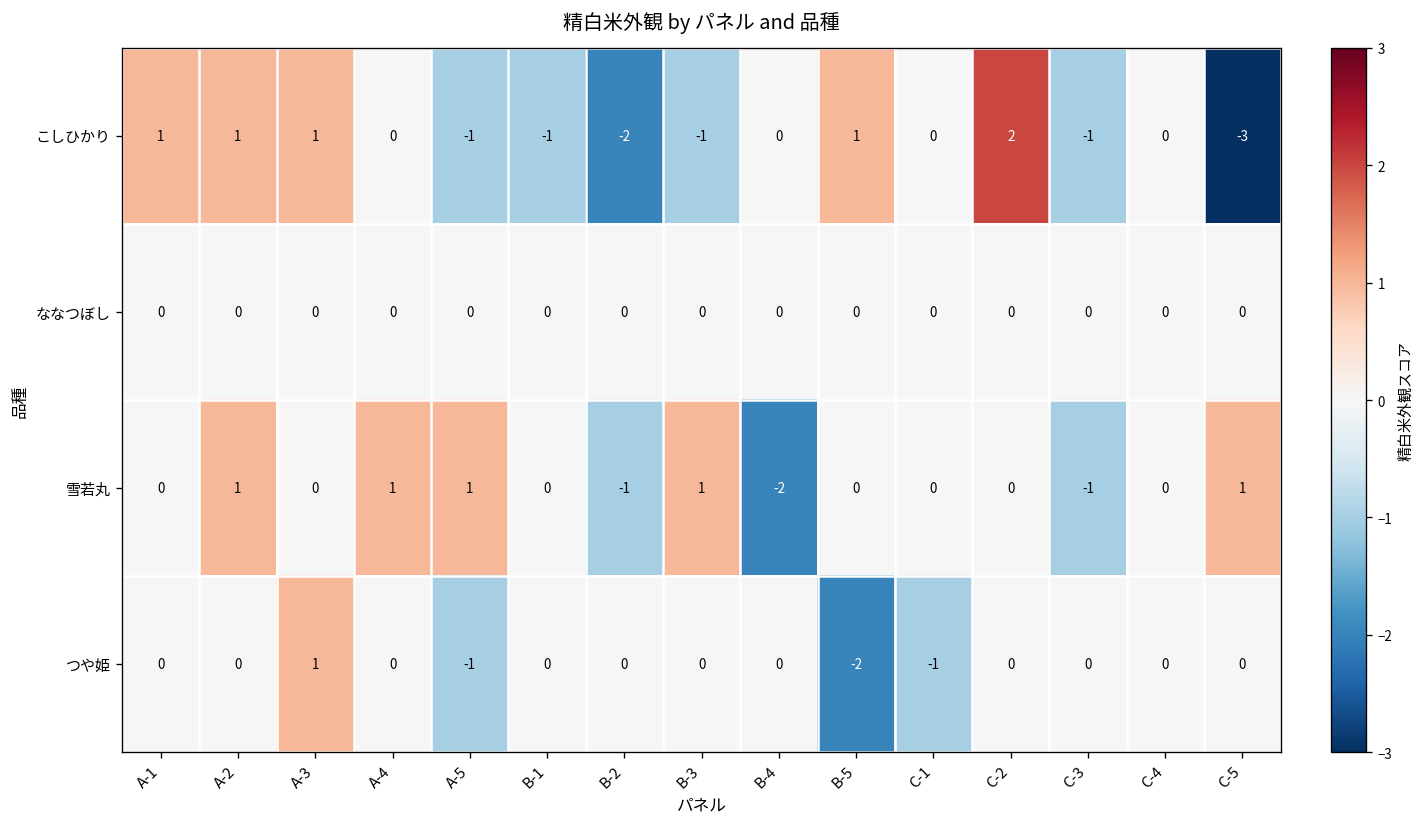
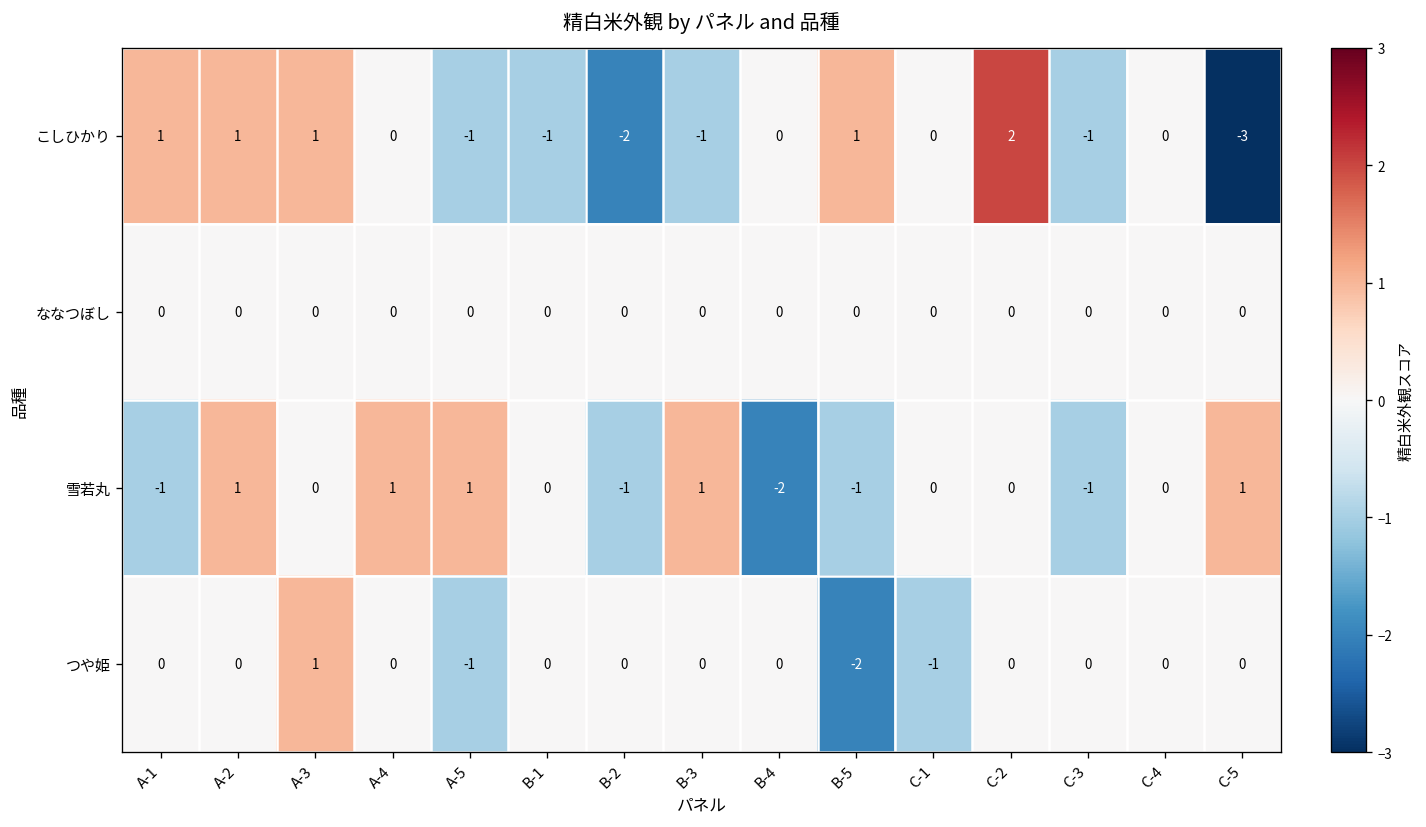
雪若丸, A-1: 0 -> -1
雪若丸, B-5: 0 -> -1
